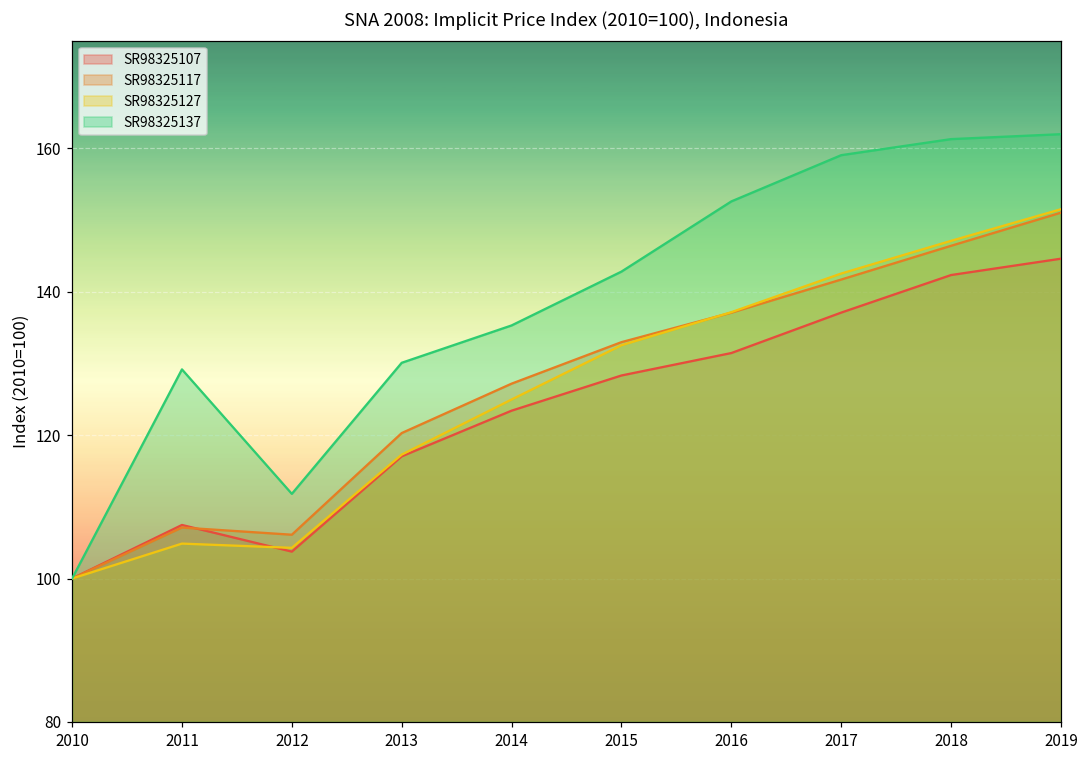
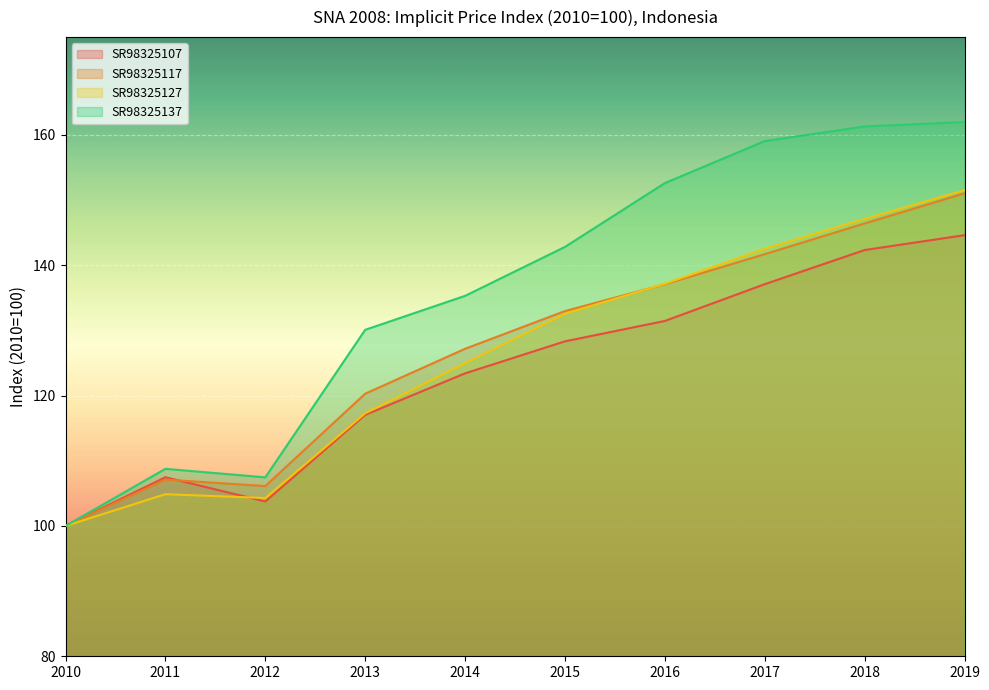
SR98325137, 2011: 129 -> 109
SR98325137, 2012: 112 -> 107
